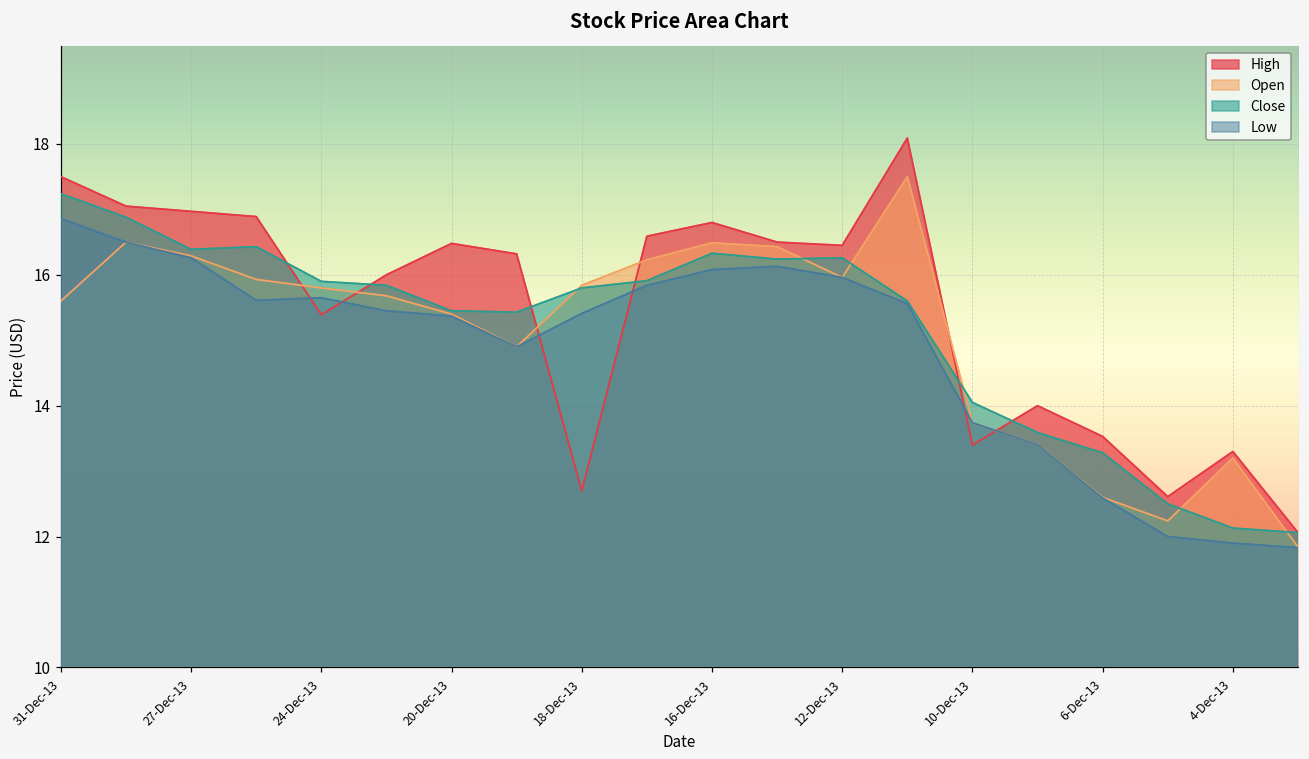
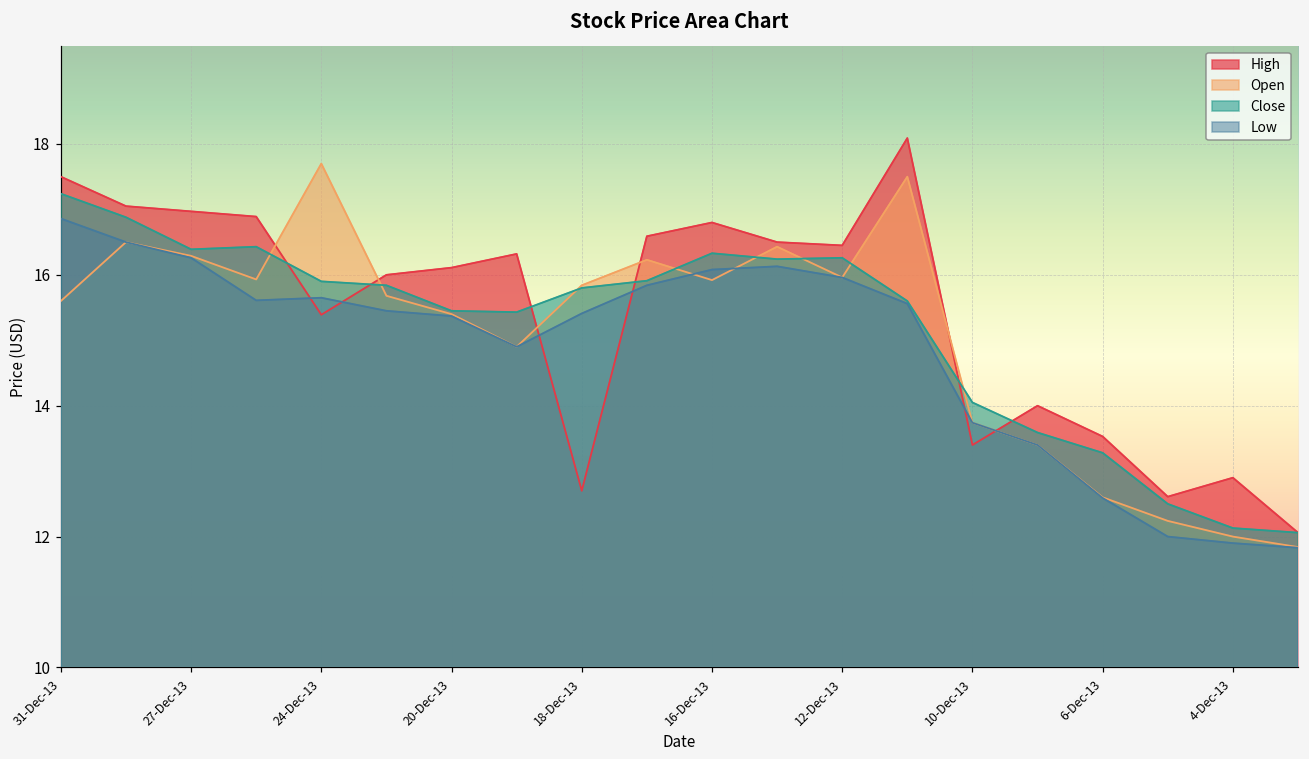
Open, 24-Dec-13: 15.8 -> 17.7
High, 20-Dec-13: 16.5 -> 16.1
Open, 16-Dec-13: 16.5 -> 15.9
High, 4-Dec-13: 13.3 -> 12.9
Open, 4-Dec-13: 13.2 -> 12.0
